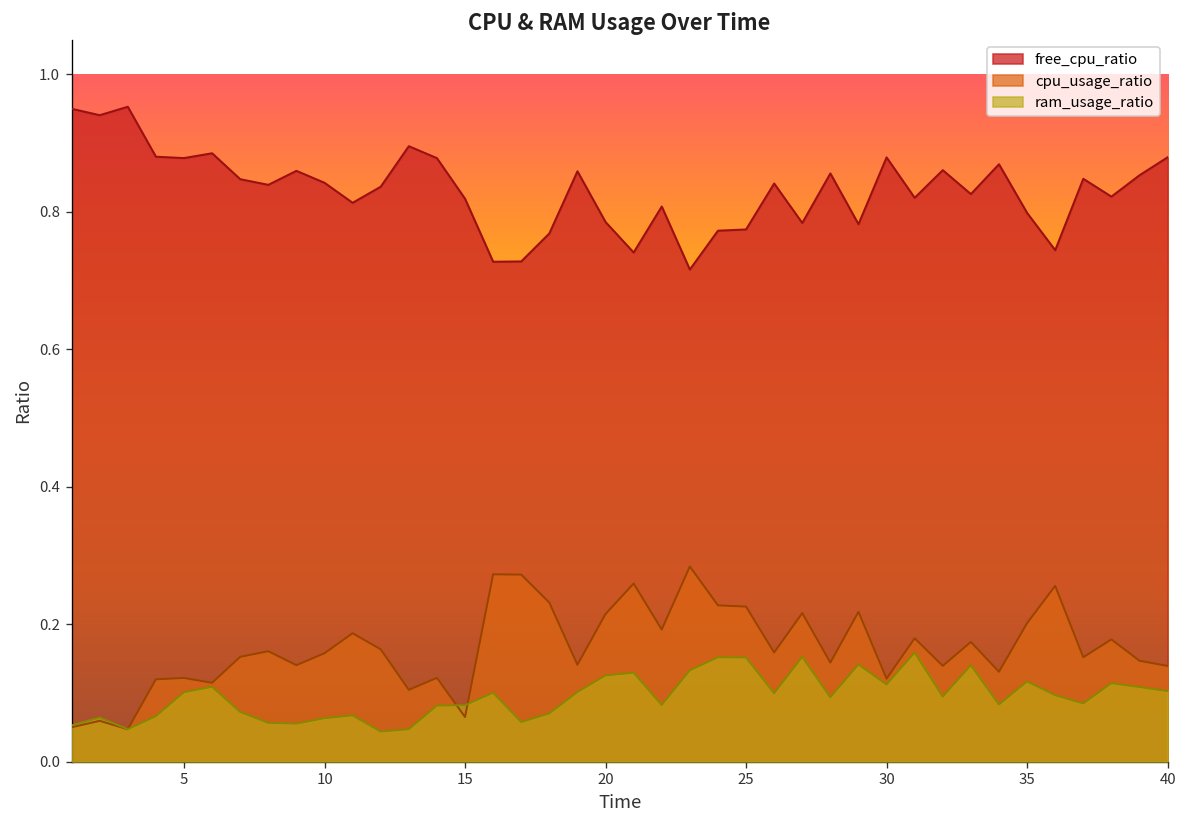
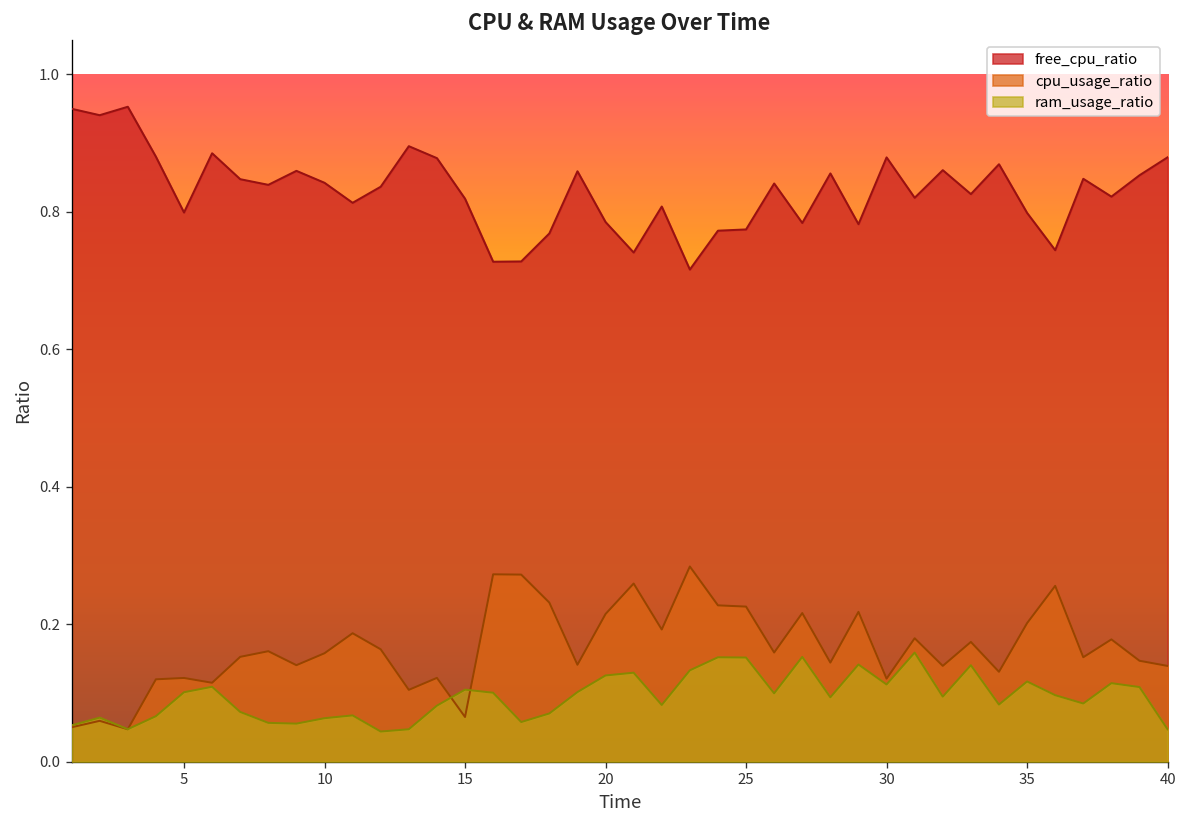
free_cpu_ratio, 5: 0.88 -> 0.80
ram_usage_ratio, 15: 0.08 -> 0.10
ram_usage_ratio, 40: 0.10 -> 0.05
